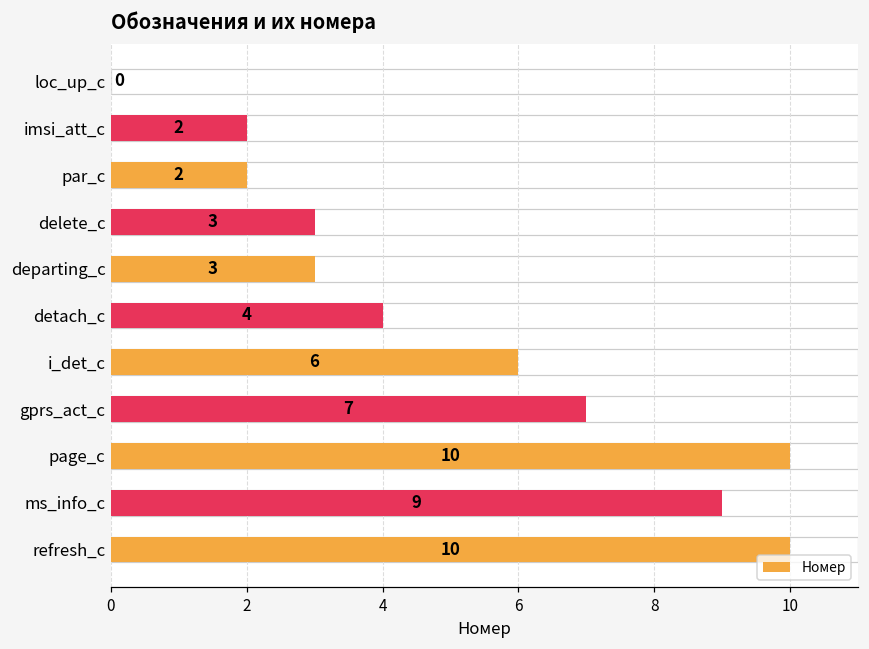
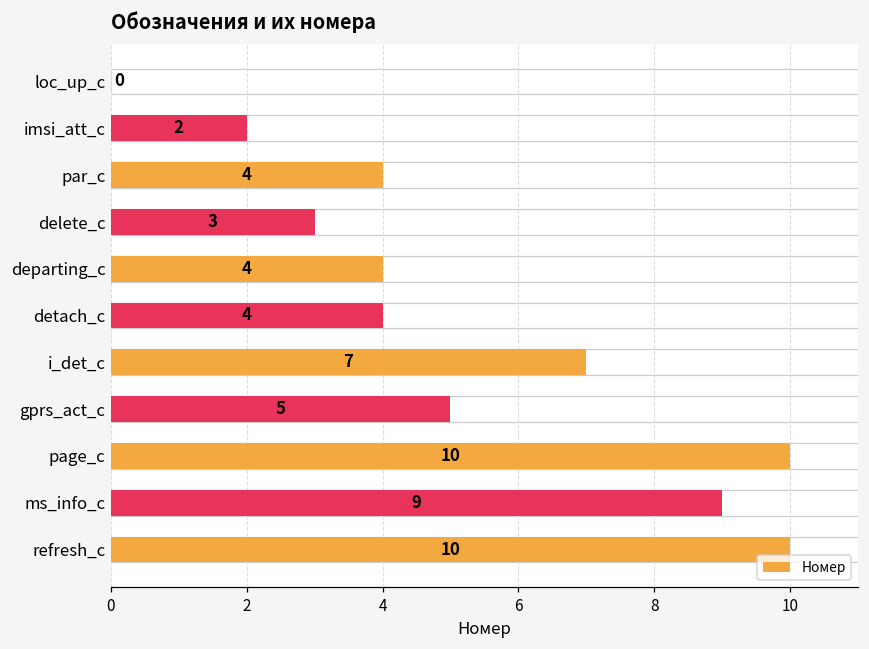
Номер, par_c: 2 -> 4
Номер, departing_с: 3 -> 4
Номер, i_det_с: 6 -> 7
Номер, gprs_act_с: 7 -> 5
